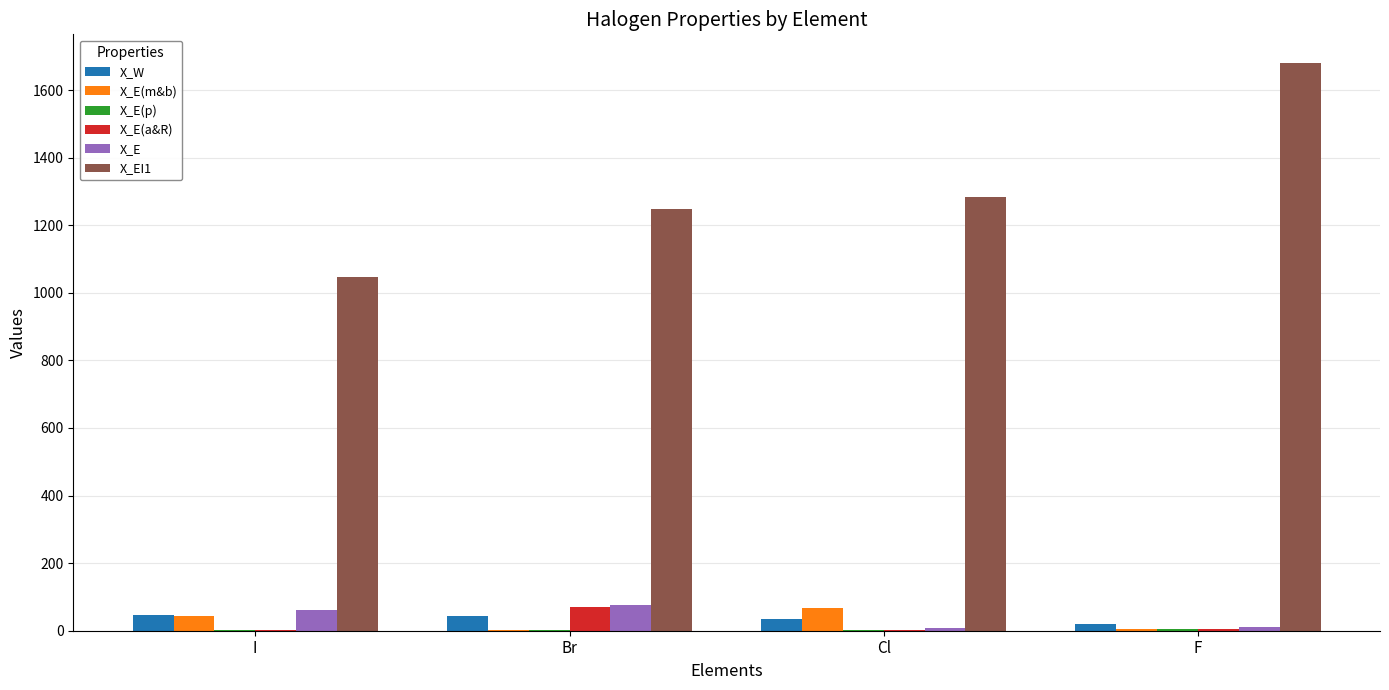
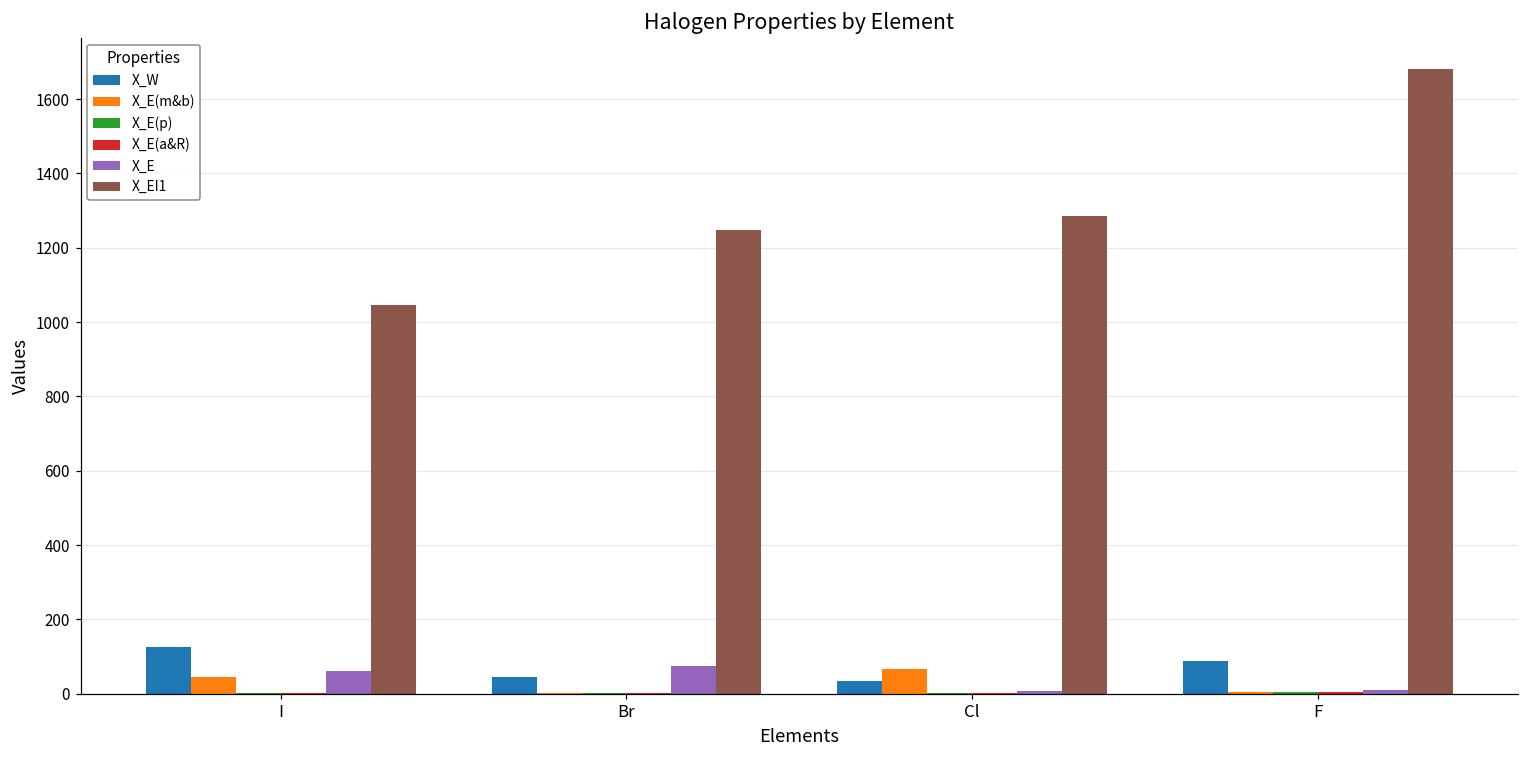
X_W, I: 50 -> 130
X_E(a&R), Br: 70 -> 0
X_W, F: 20 -> 90
